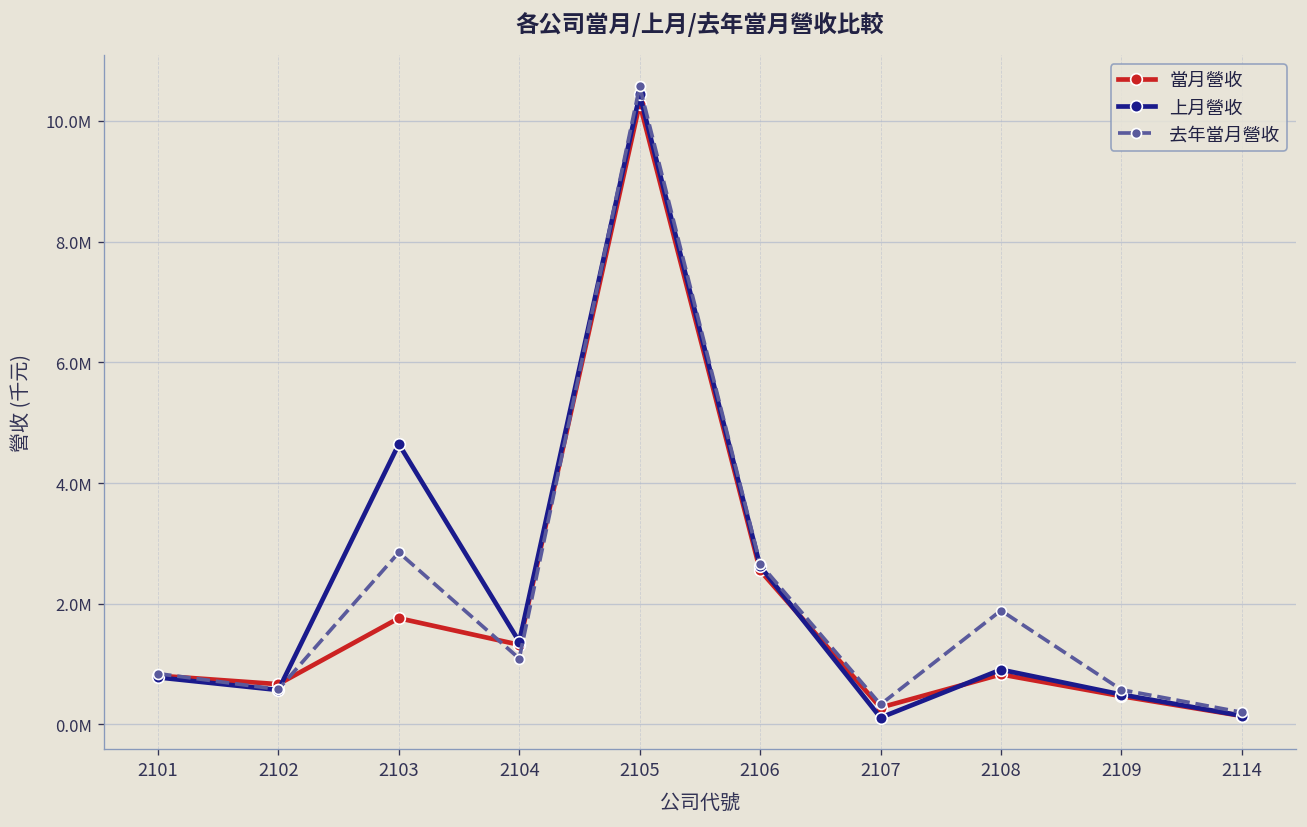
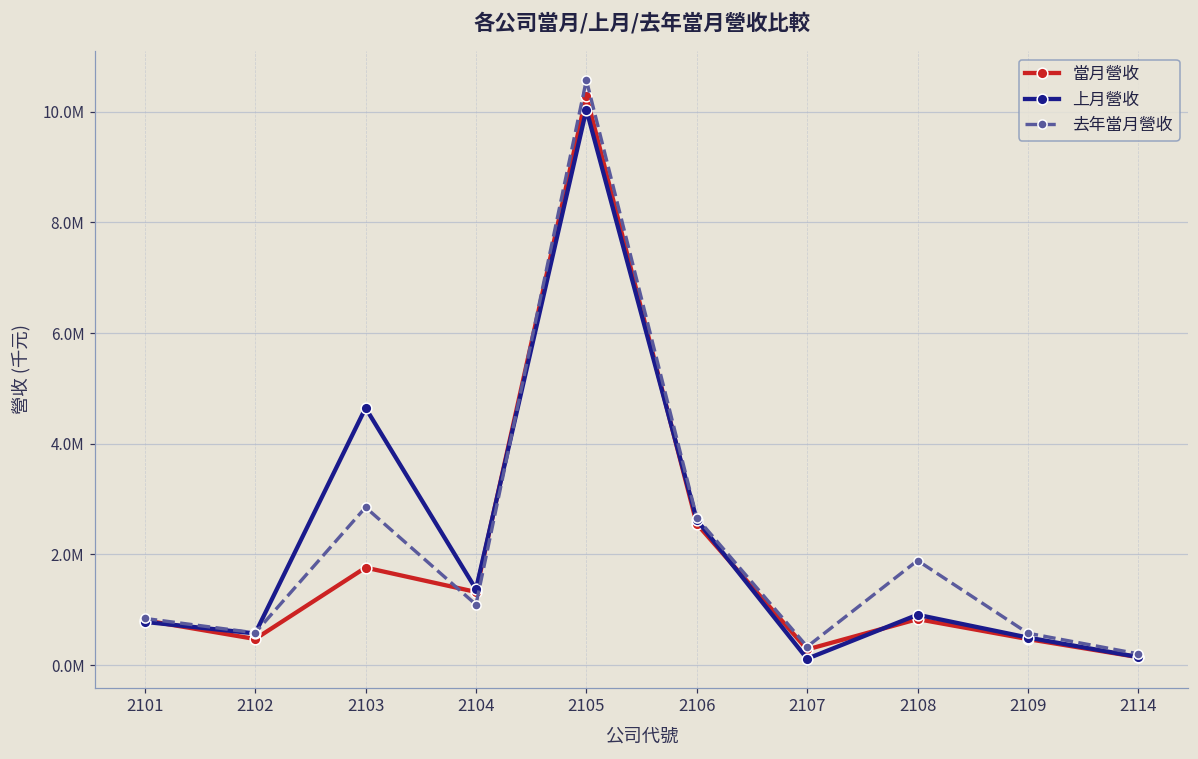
當月營收, 2102: 700000 -> 500000
上月營收, 2105: 10400000 -> 10000000
